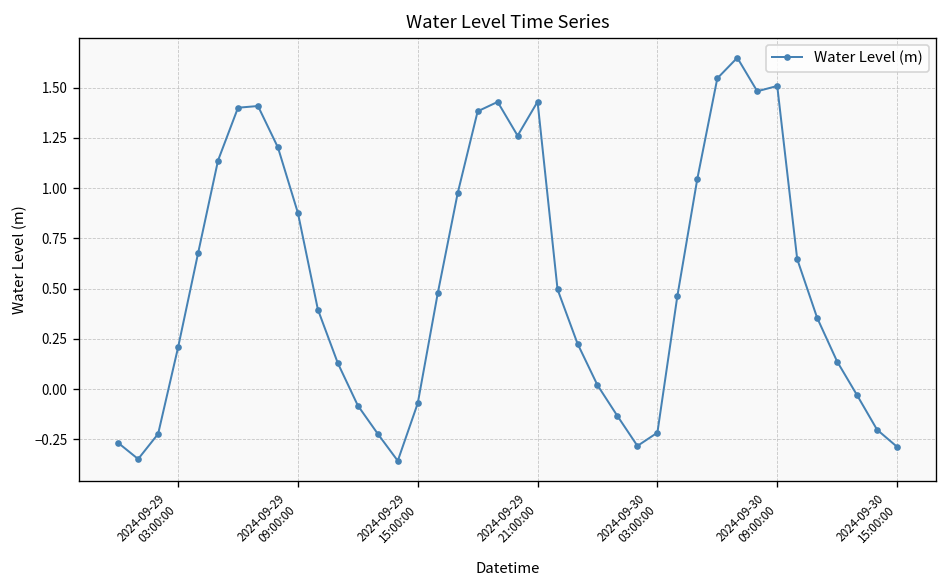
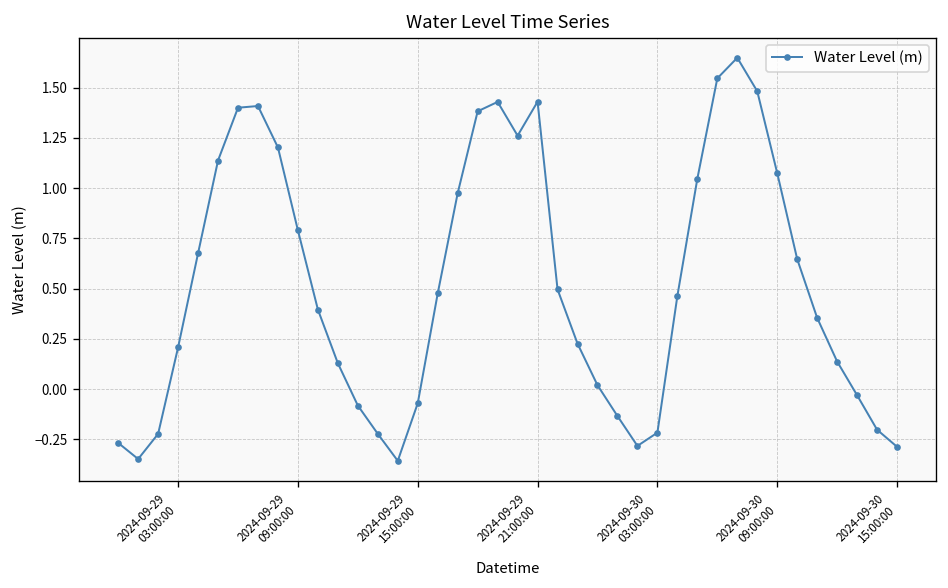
2024-09-29 09:00:00: 0.88 -> 0.79
2024-09-30 09:00:00: 1.51 -> 1.07
